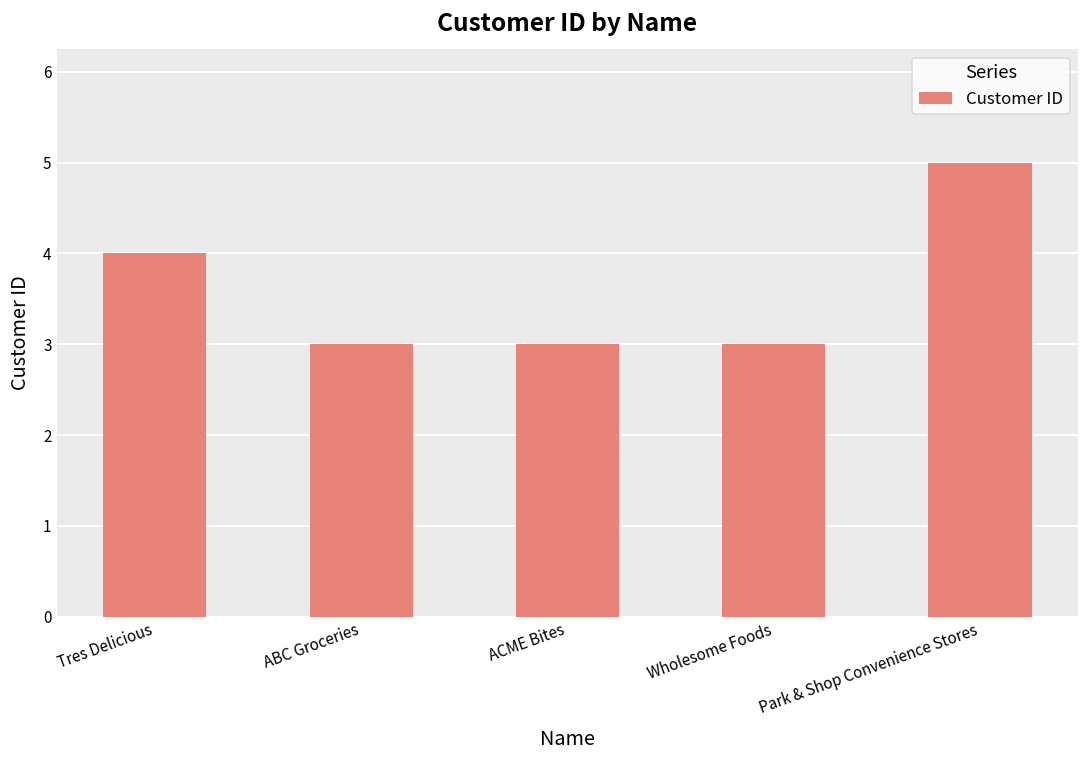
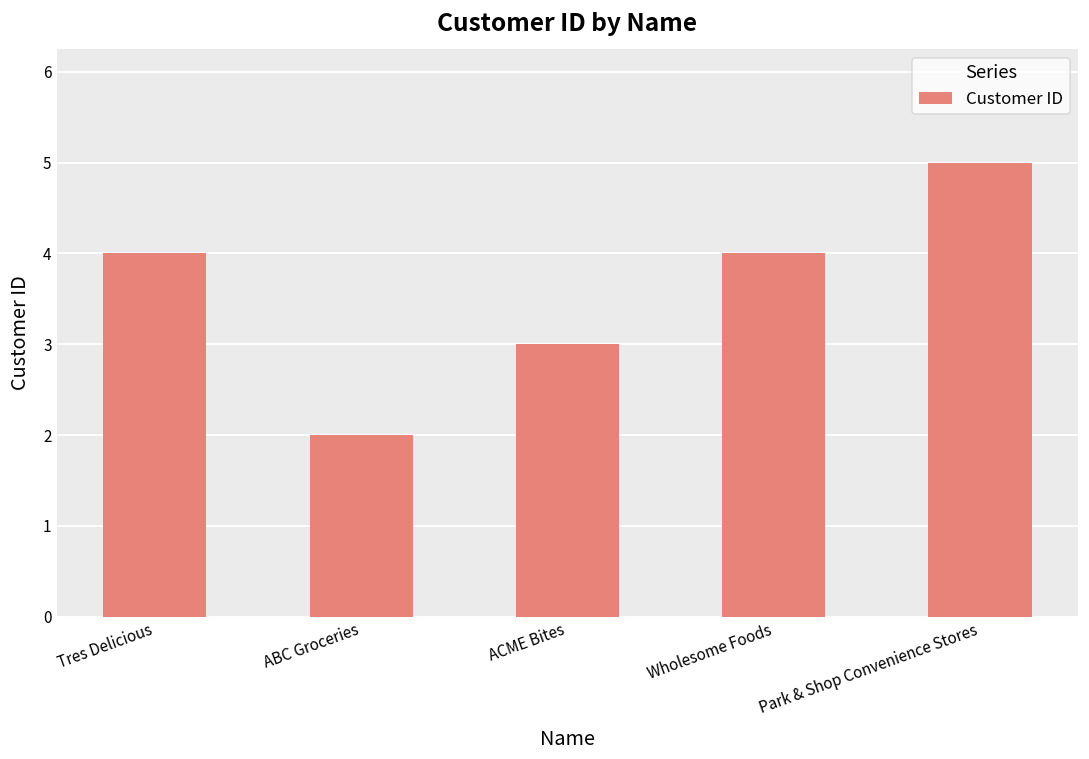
ABC Groceries: 3 -> 2
Wholesome Foods: 3 -> 4
